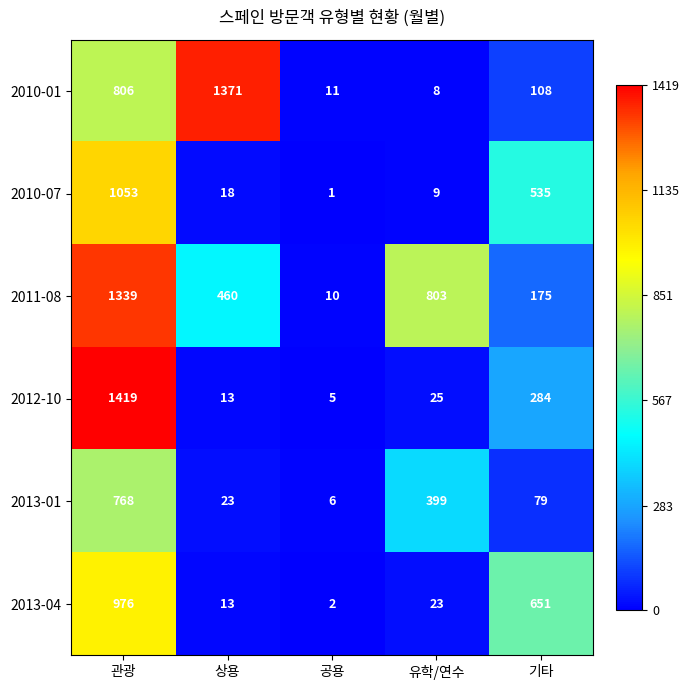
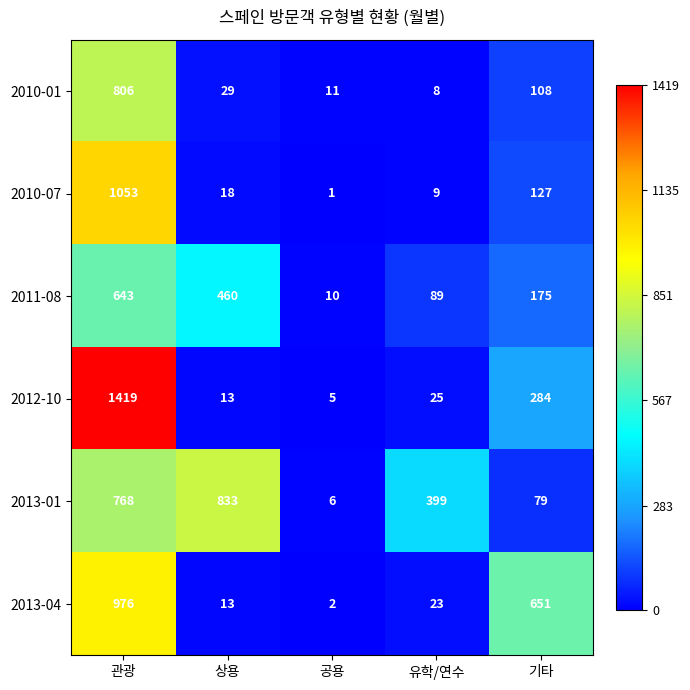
2010-01, 상용: 1371 -> 29
2010-07, 기타: 535 -> 127
2011-08, 관광: 1339 -> 643
2011-08, 유학/연수: 803 -> 89
2013-01, 상용: 23 -> 833
